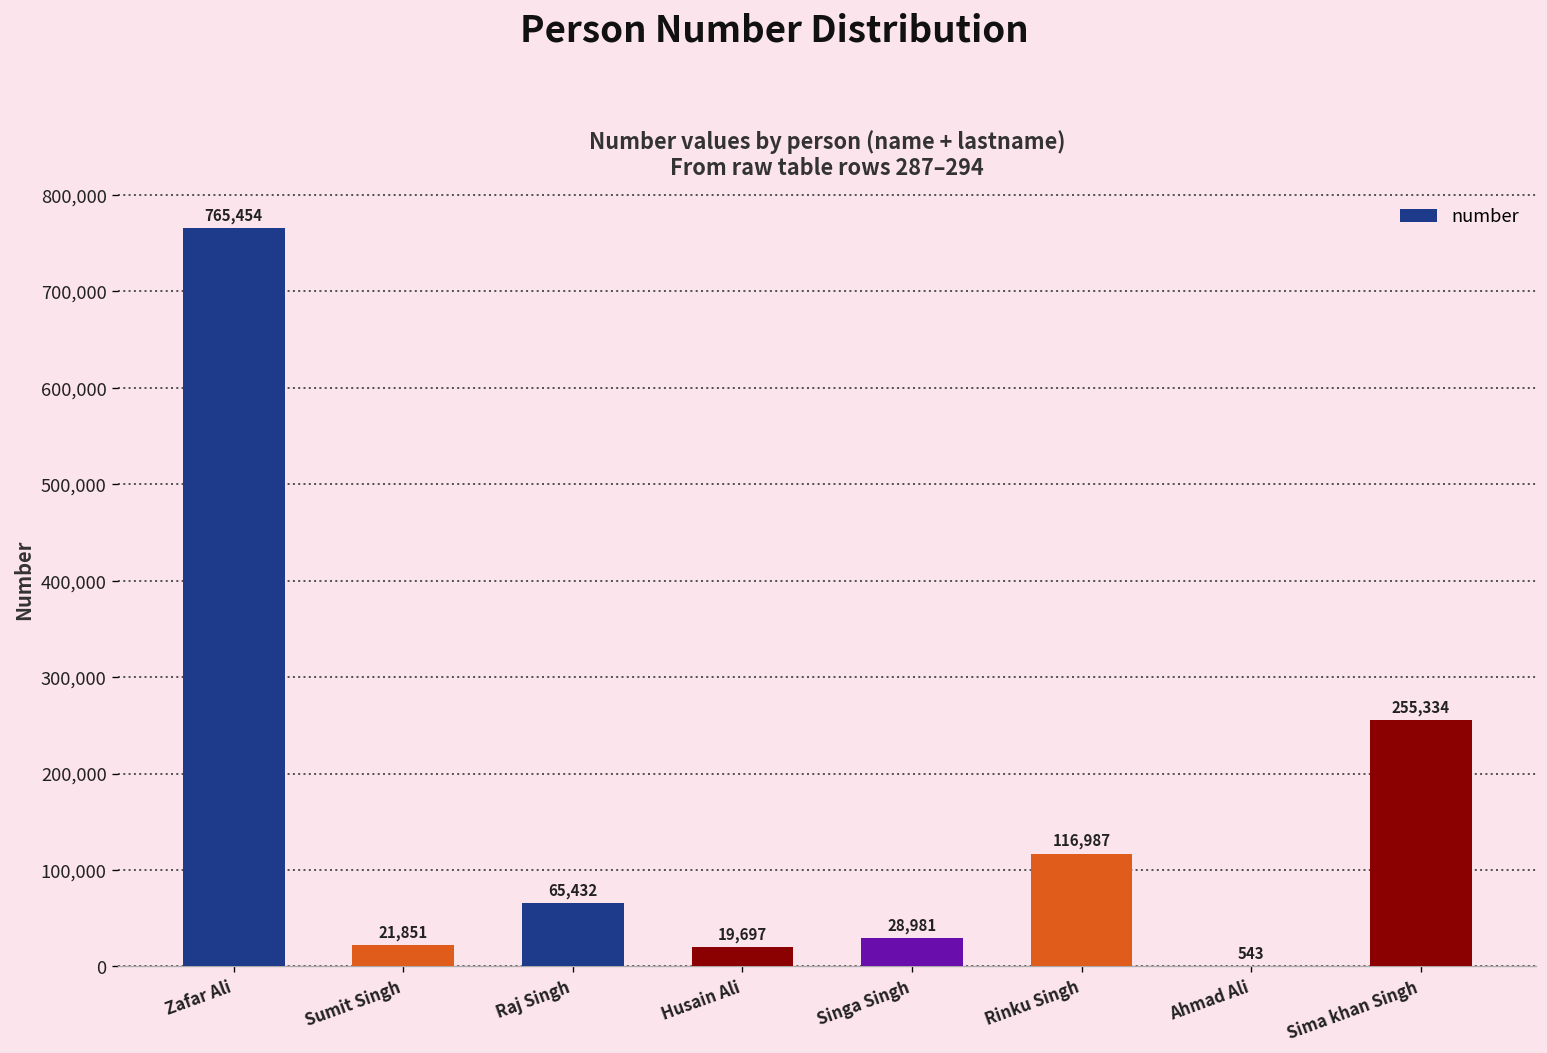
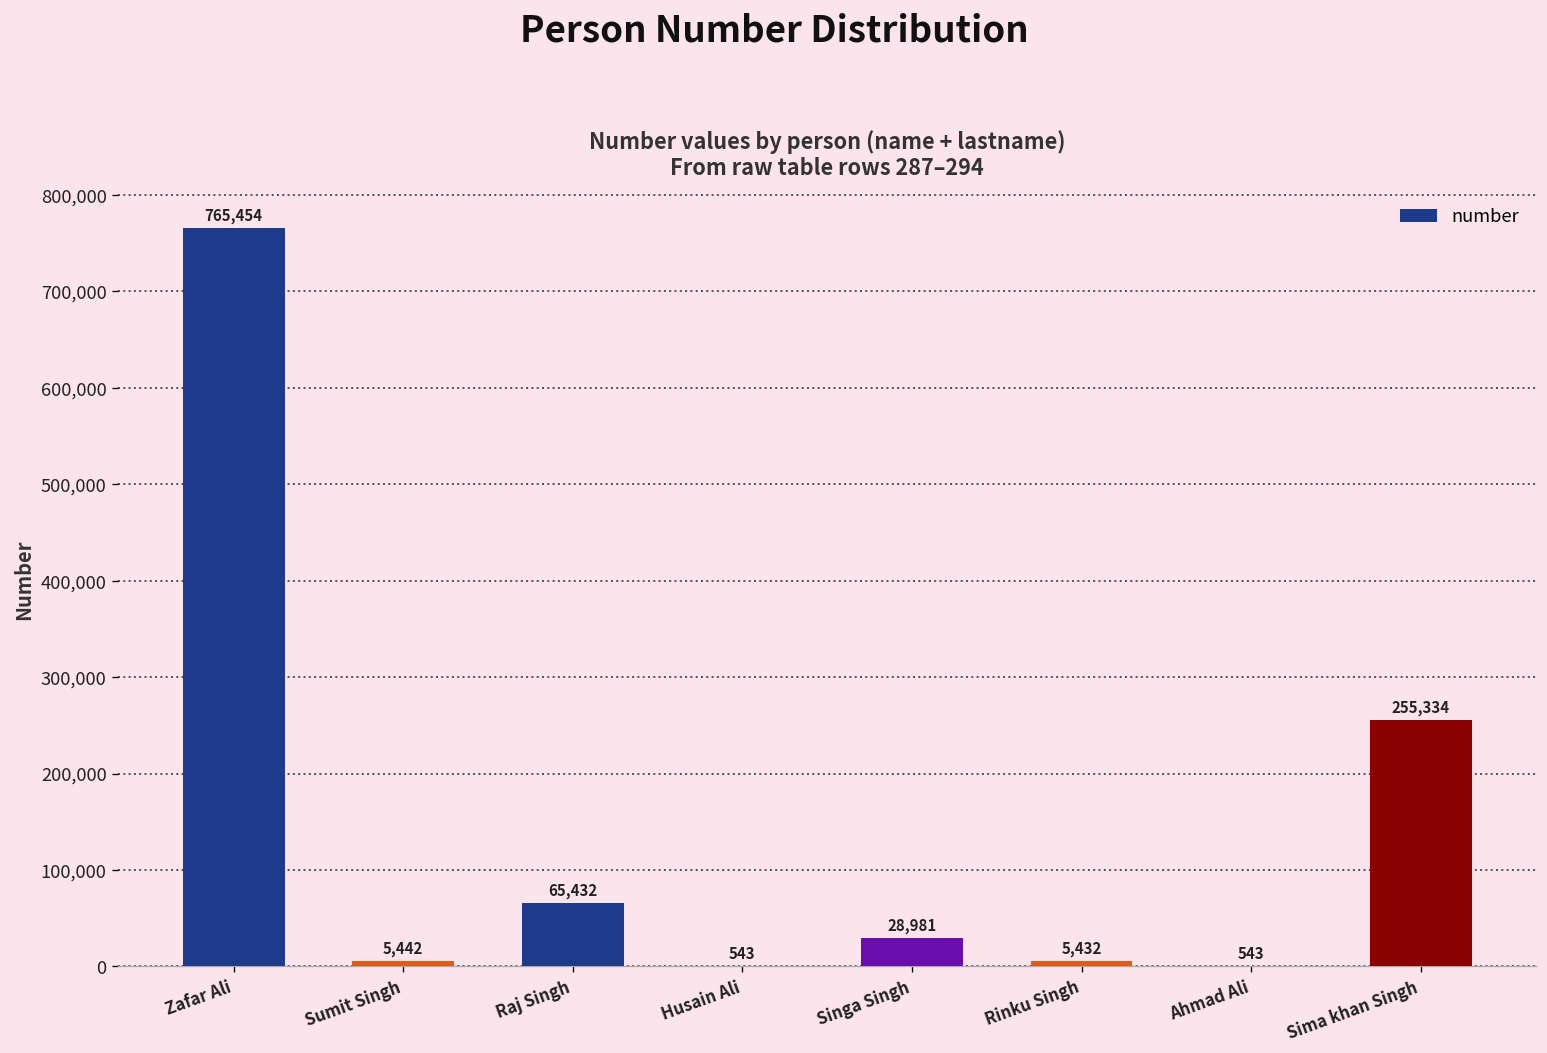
Sumit Singh: 21,851 -> 5,442
Husain Ali: 19,697 -> 543
Rinku Singh: 116,987 -> 5,432
